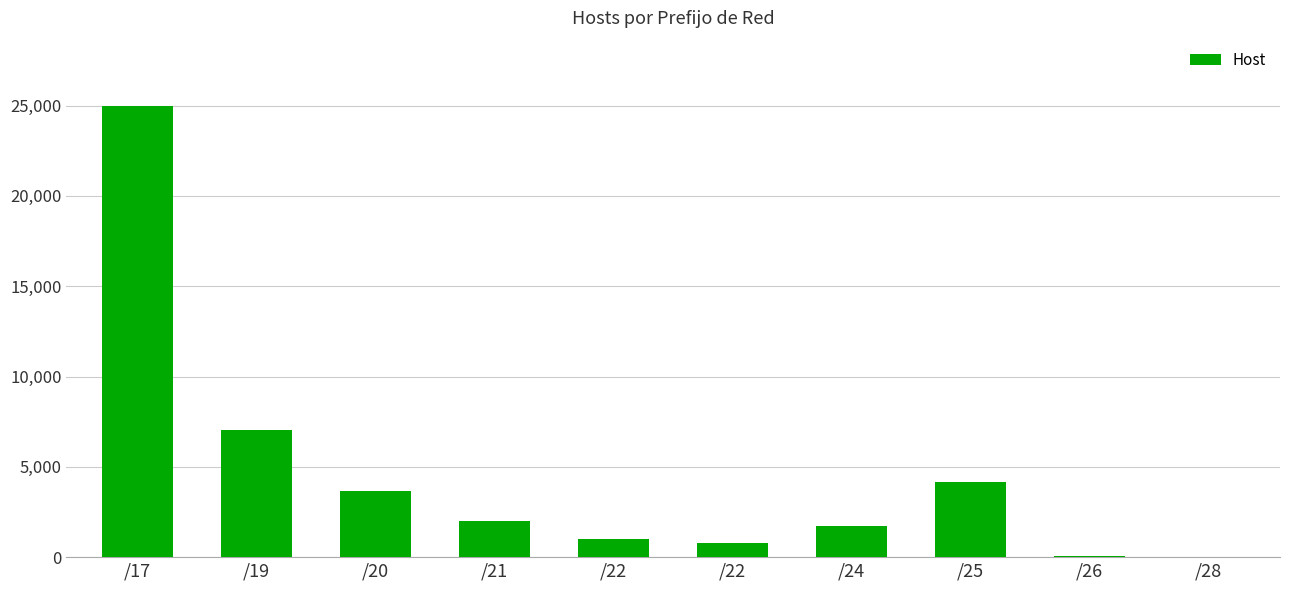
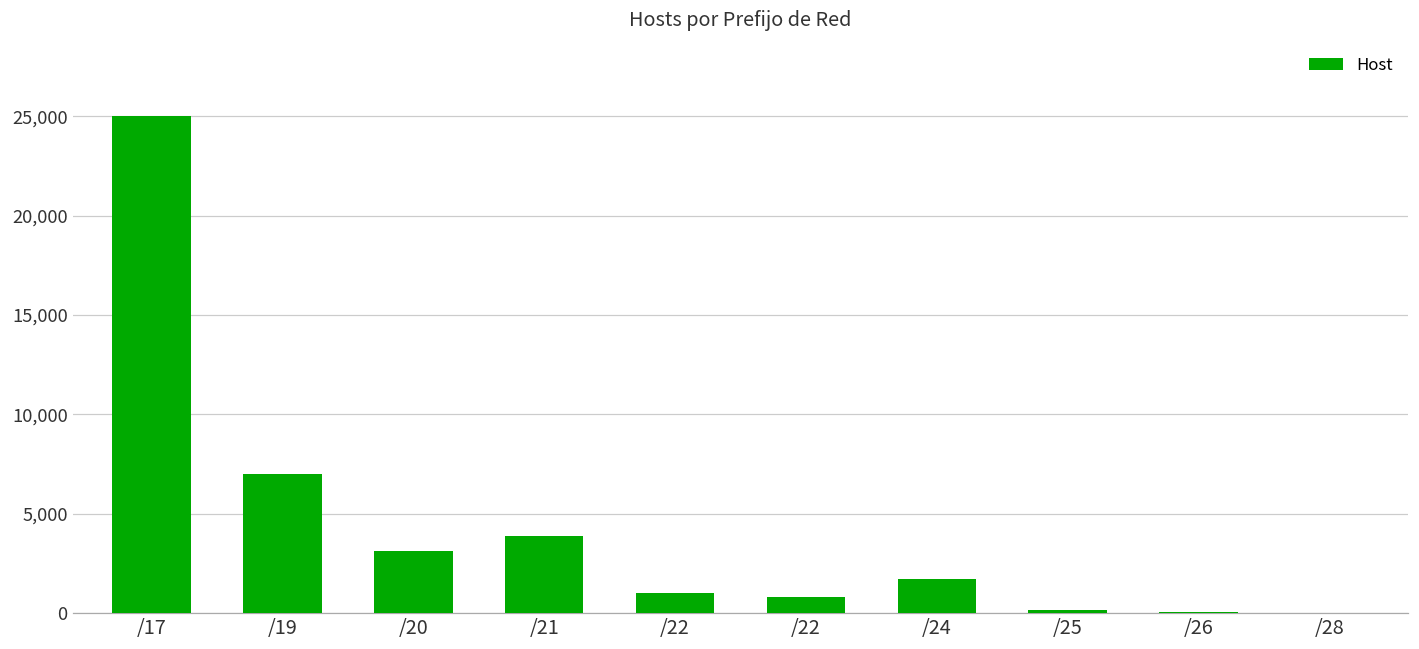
/20: 3,700 -> 3,100
/21: 2,000 -> 3,900
/25: 4,200 -> 100
